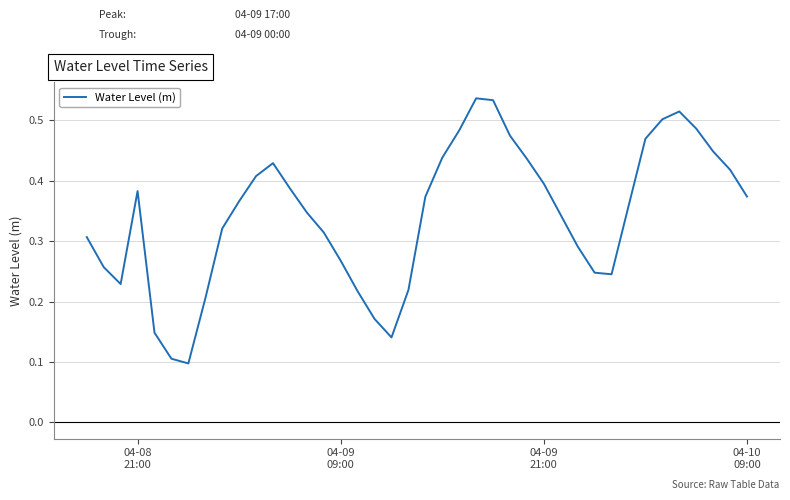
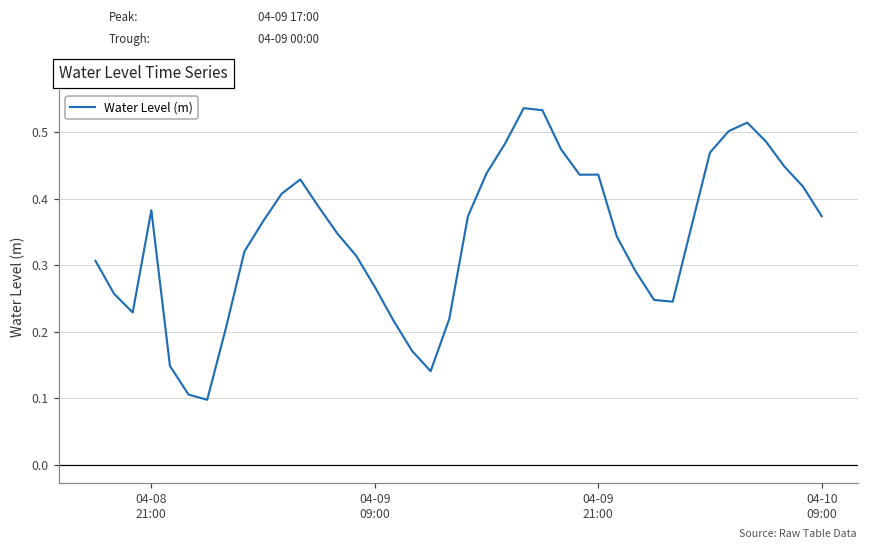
04-09 21:00: 0.39 -> 0.44
